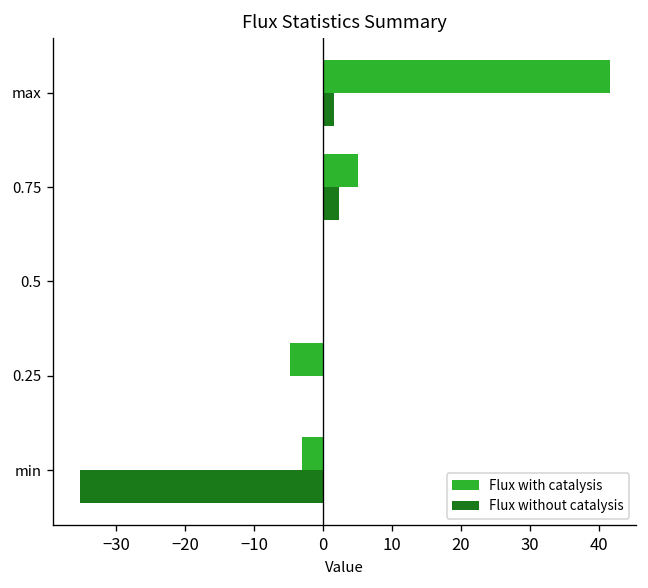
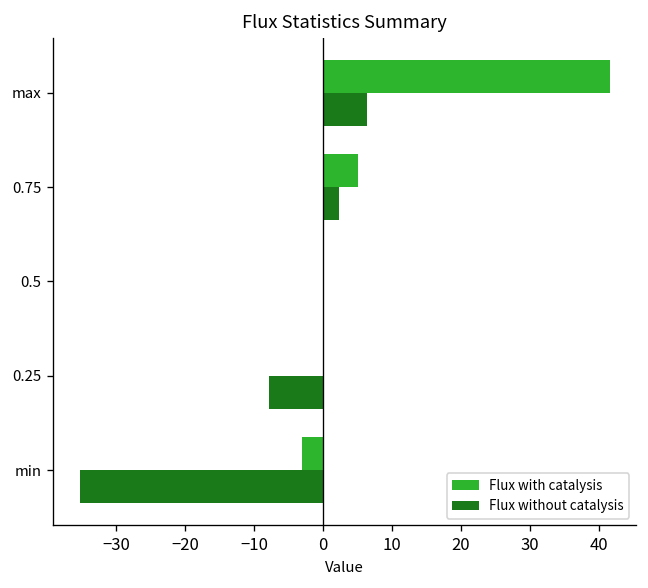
Flux without catalysis, max: 2 -> 6
Flux with catalysis, 0.25: -5 -> 0
Flux without catalysis, 0.25: 0 -> -8
